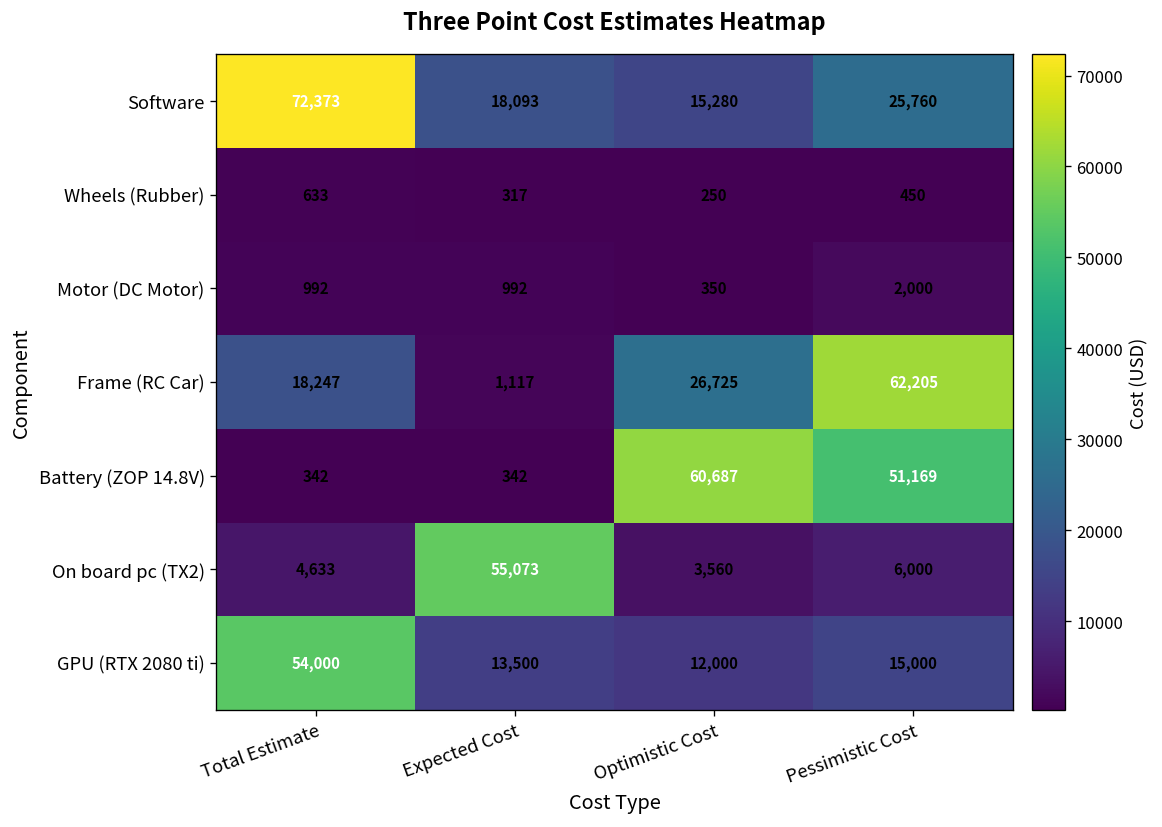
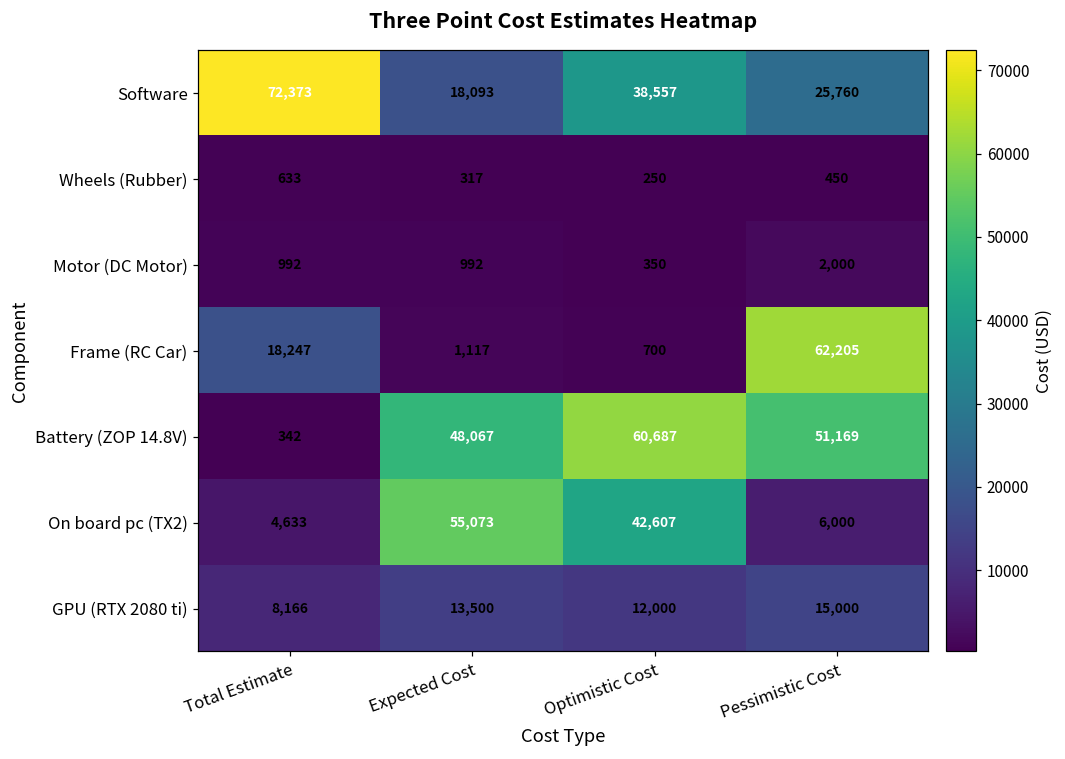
Software, Optimistic Cost: 15,280 -> 38,557
Frame (RC Car), Optimistic Cost: 26,725 -> 700
Battery (ZOP 14.8V), Expected Cost: 342 -> 48,067
On board pc (TX2), Optimistic Cost: 3,560 -> 42,607
GPU (RTX 2080 ti), Total Estimate: 54,000 -> 8,166
